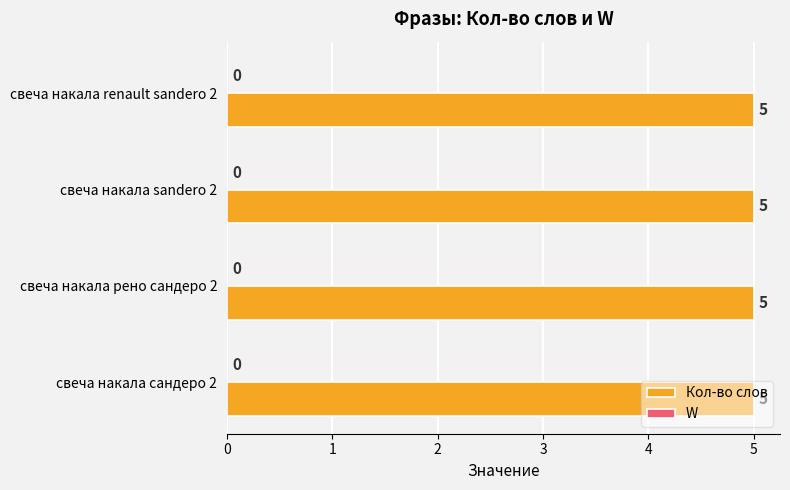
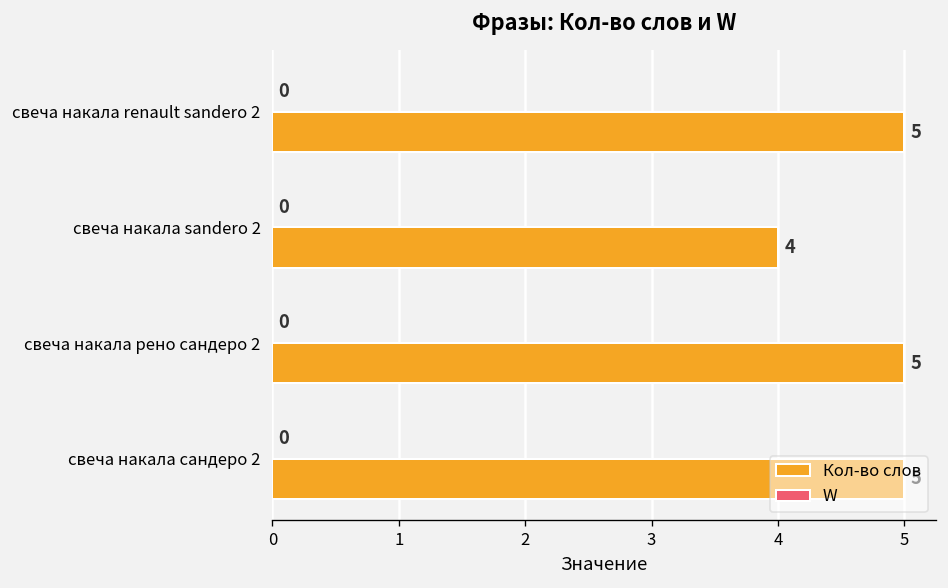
Кол-во слов, свеча накала sandero 2: 5 -> 4
